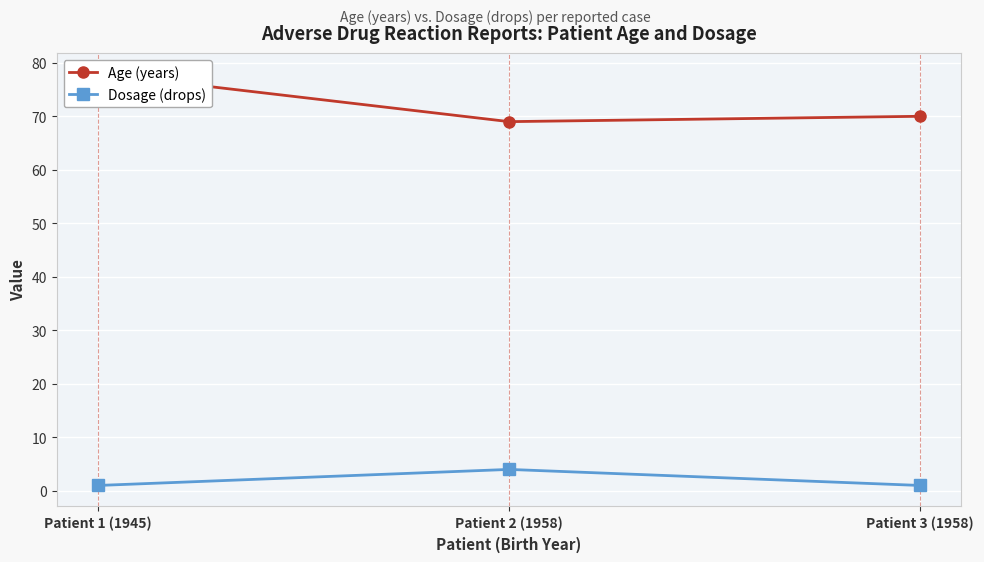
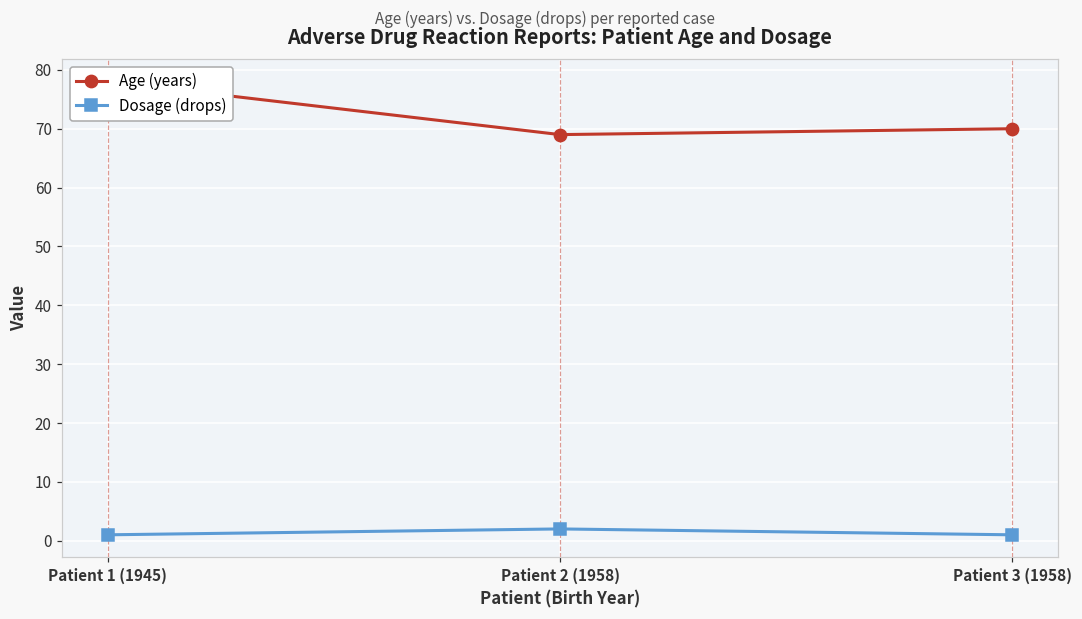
Dosage (drops), Patient 2 (1958): 4 -> 2
